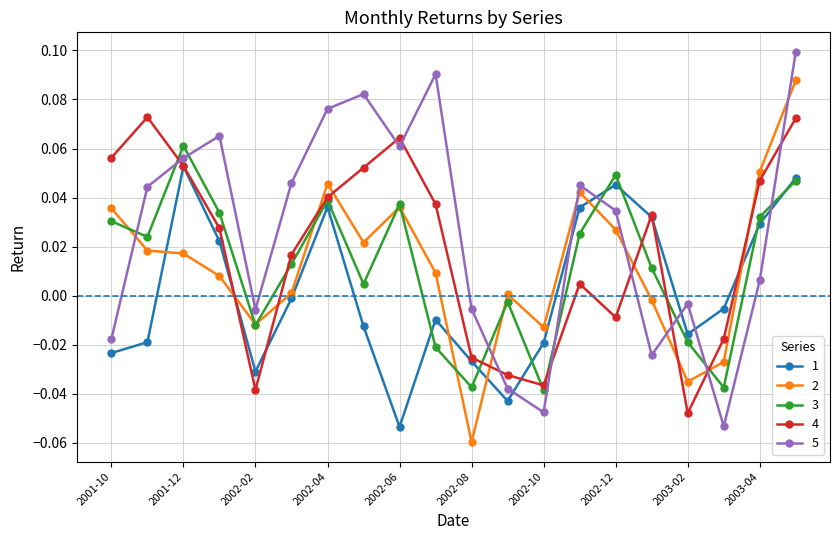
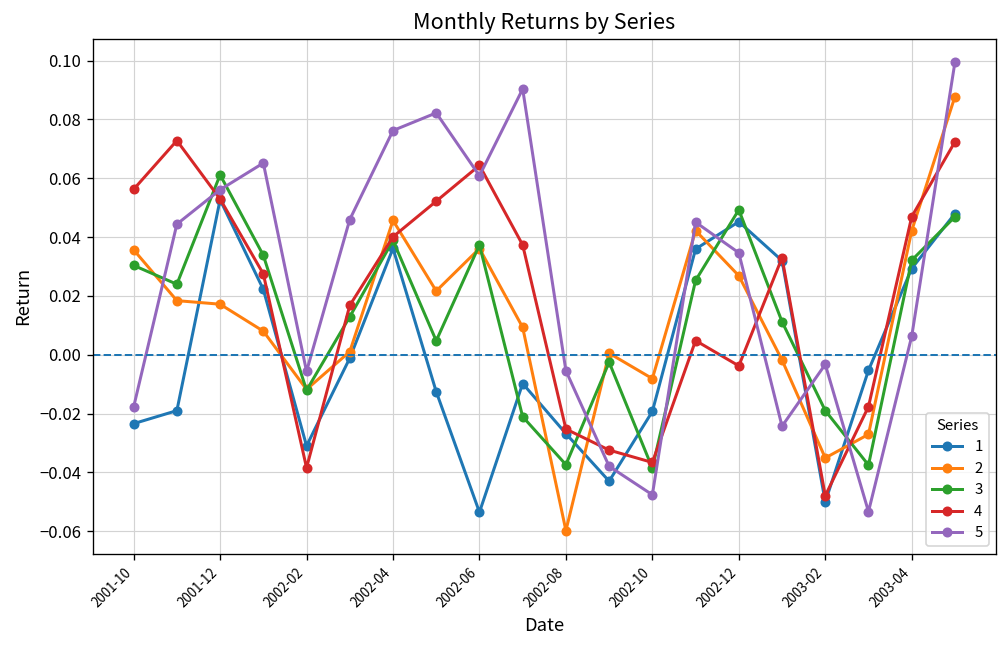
2, 2002-10: -0.013 -> -0.008
4, 2002-12: -0.009 -> -0.004
1, 2003-02: -0.016 -> -0.050
2, 2003-04: 0.051 -> 0.042
